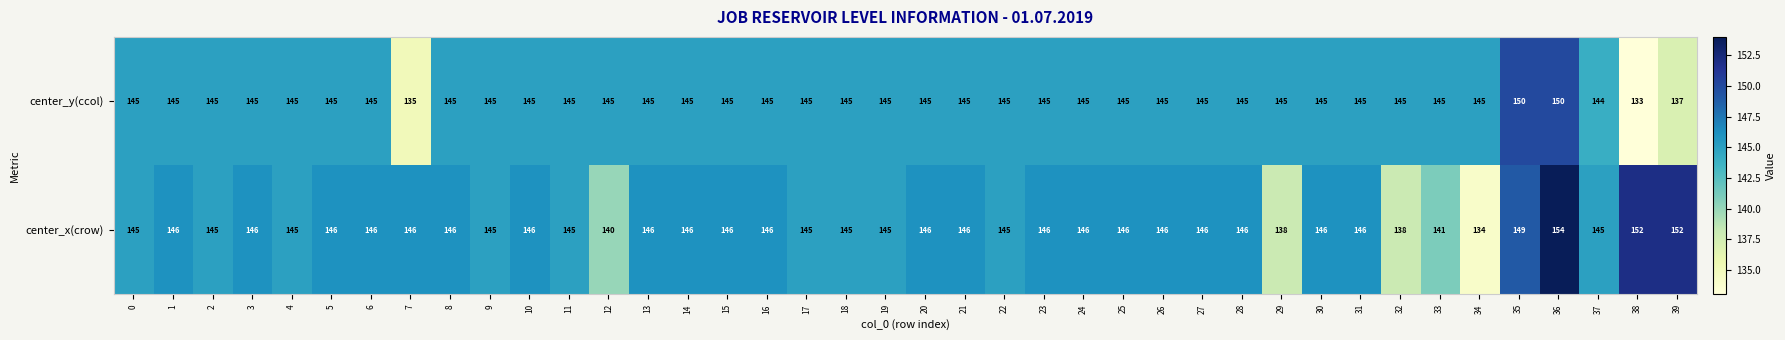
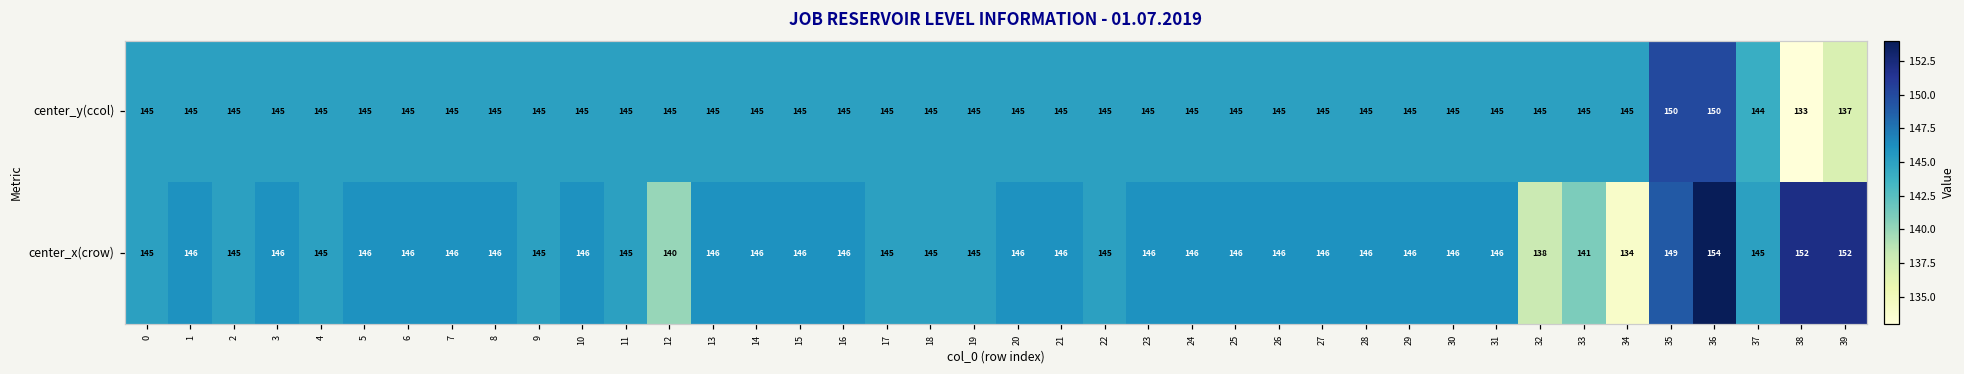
center_y(ccol), 7: 135 -> 145
center_x(crow), 29: 138 -> 146
